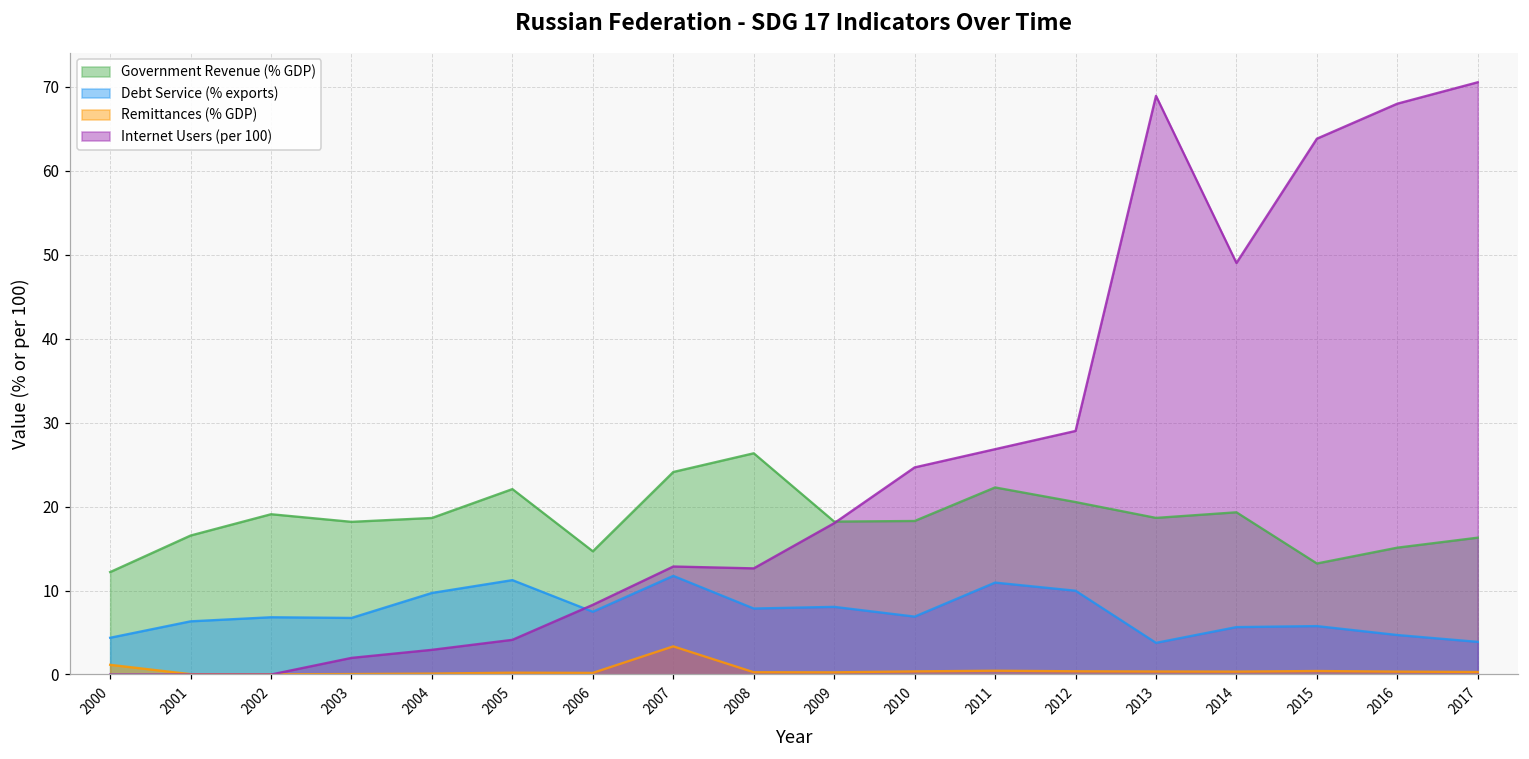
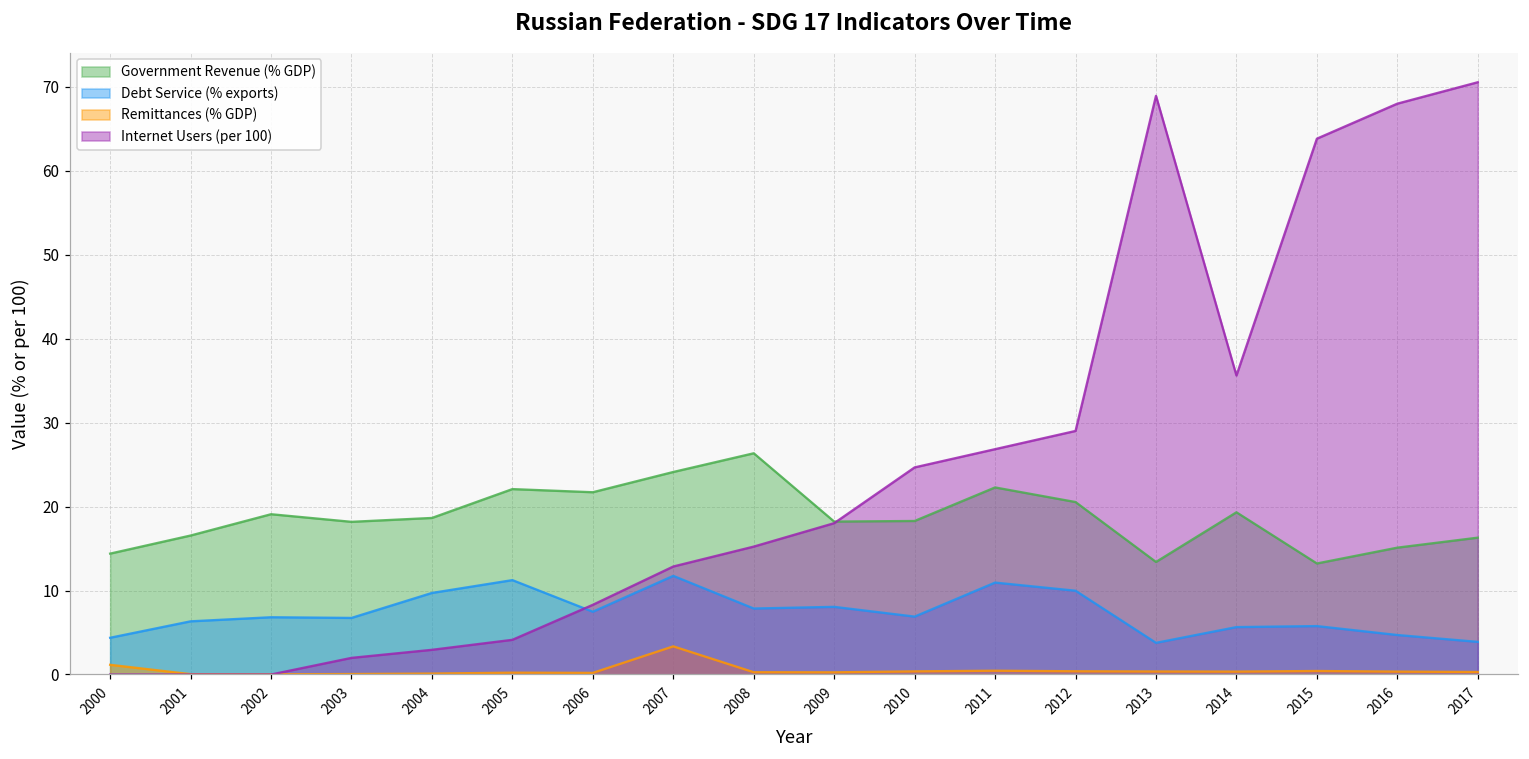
Government Revenue (% GDP), 2000: 12 -> 14
Government Revenue (% GDP), 2006: 15 -> 22
Internet Users (per 100), 2008: 13 -> 15
Government Revenue (% GDP), 2013: 19 -> 13
Internet Users (per 100), 2014: 49 -> 36
